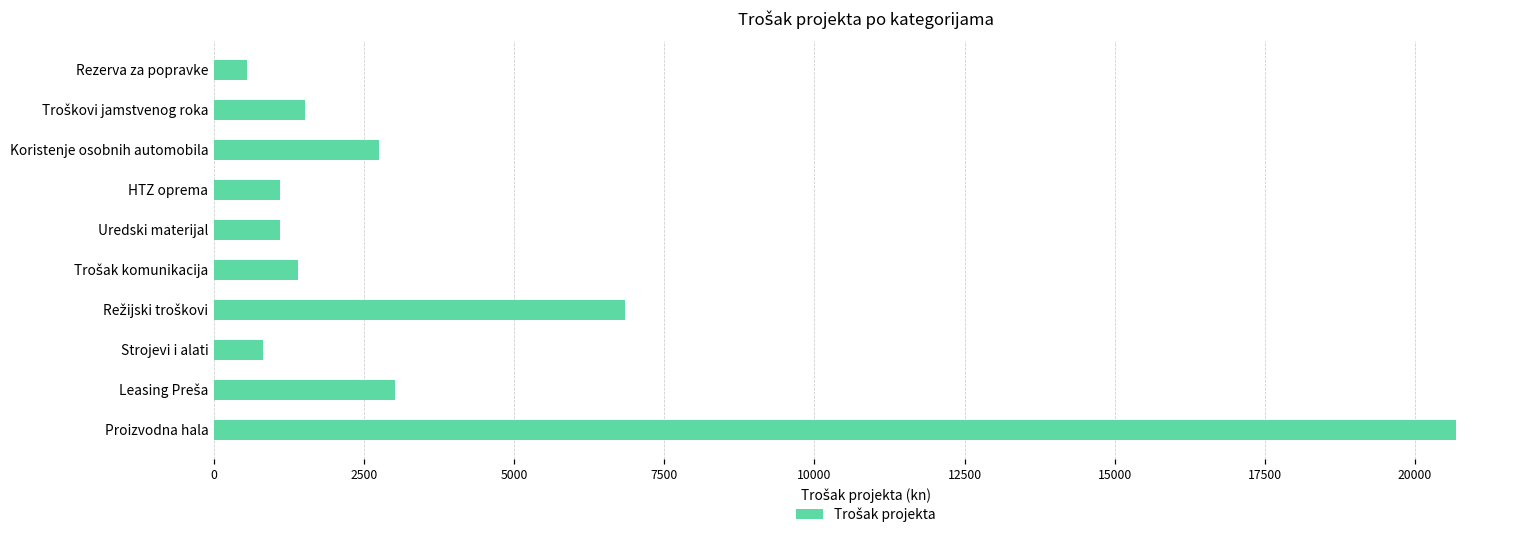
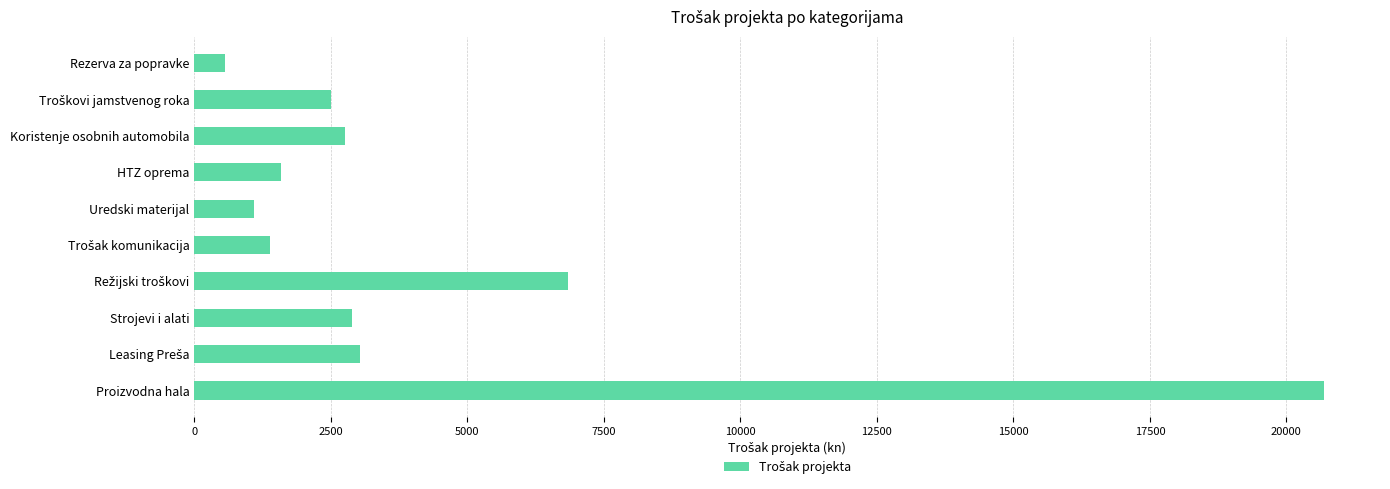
Troškovi jamstvenog roka: 1500 -> 2500
HTZ oprema: 1100 -> 1600
Strojevi i alati: 800 -> 2900
